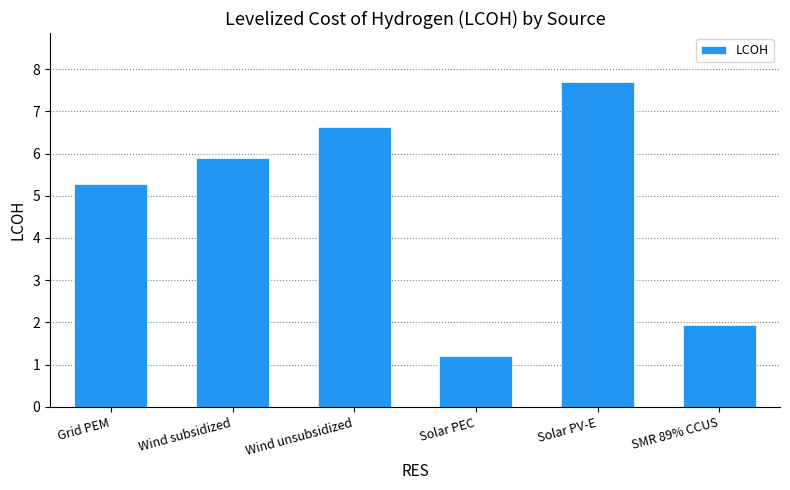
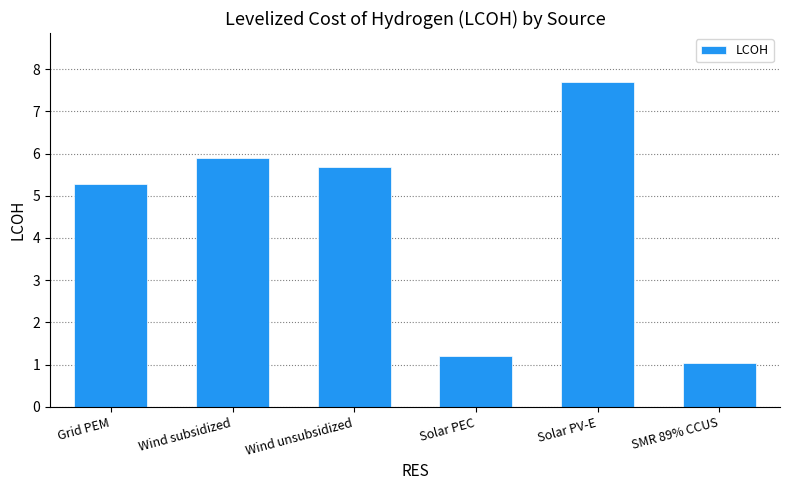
Wind unsubsidized: 6.6 -> 5.7
SMR 89% CCUS: 1.9 -> 1.0
